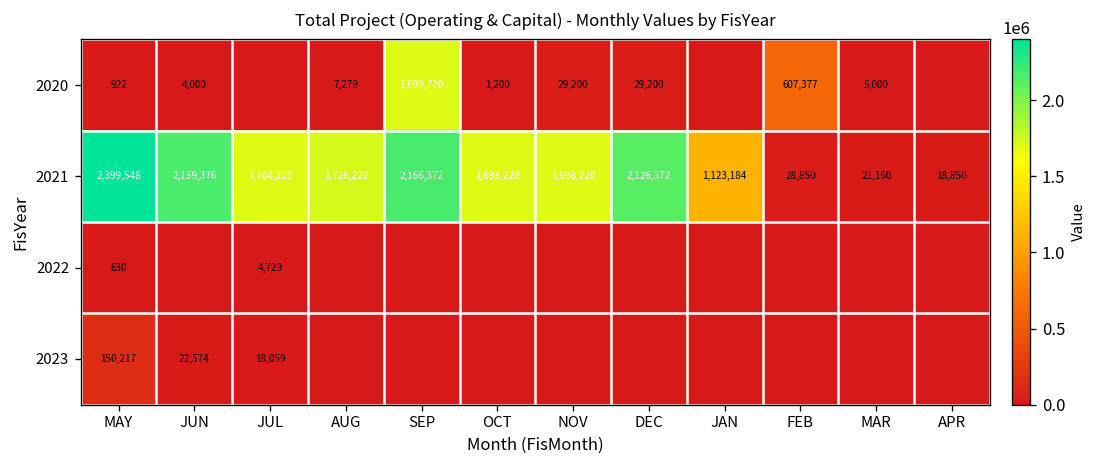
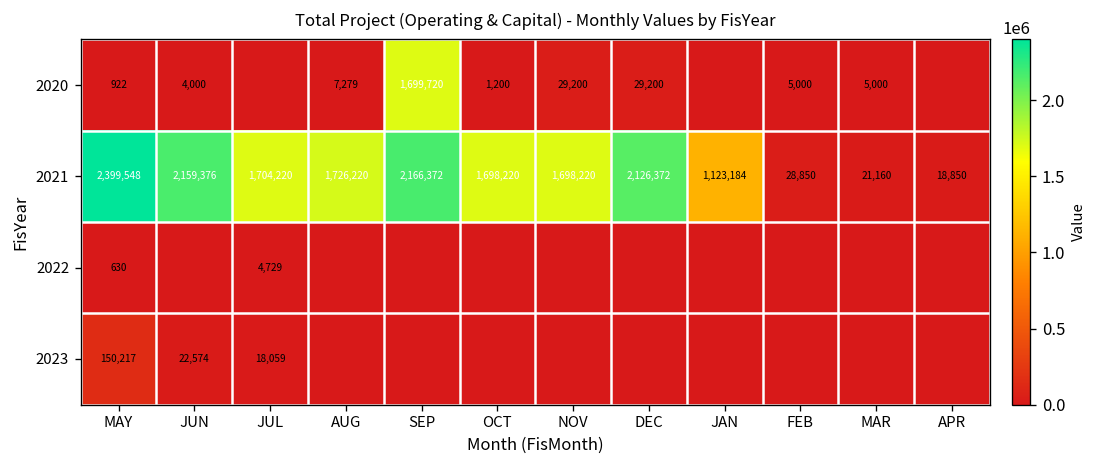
2020, FEB: 607,377 -> 5,000
